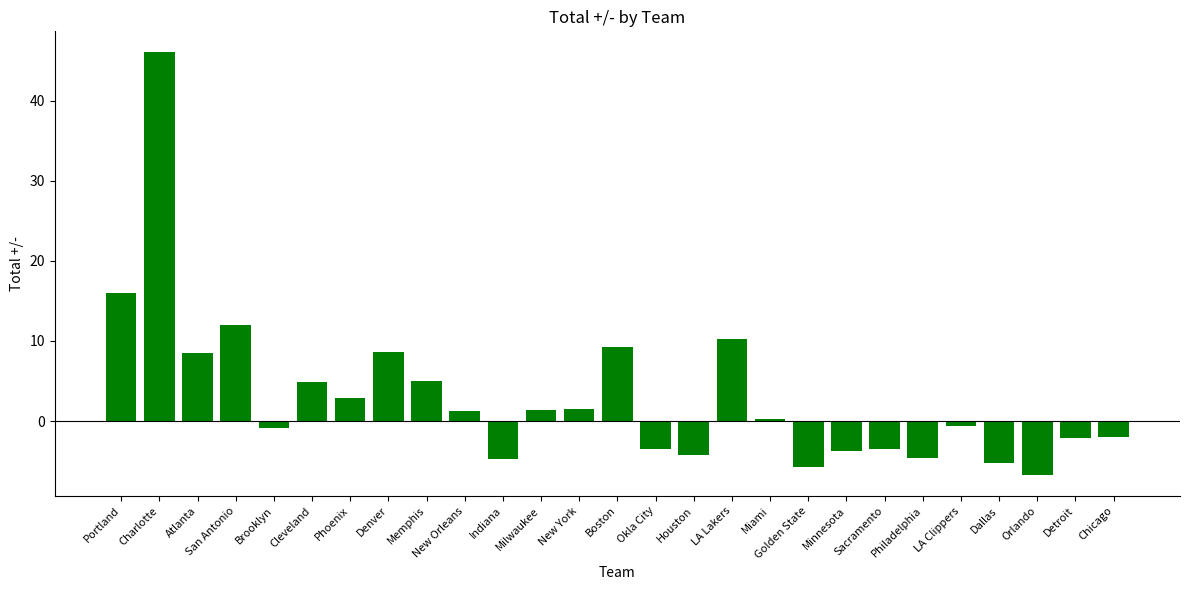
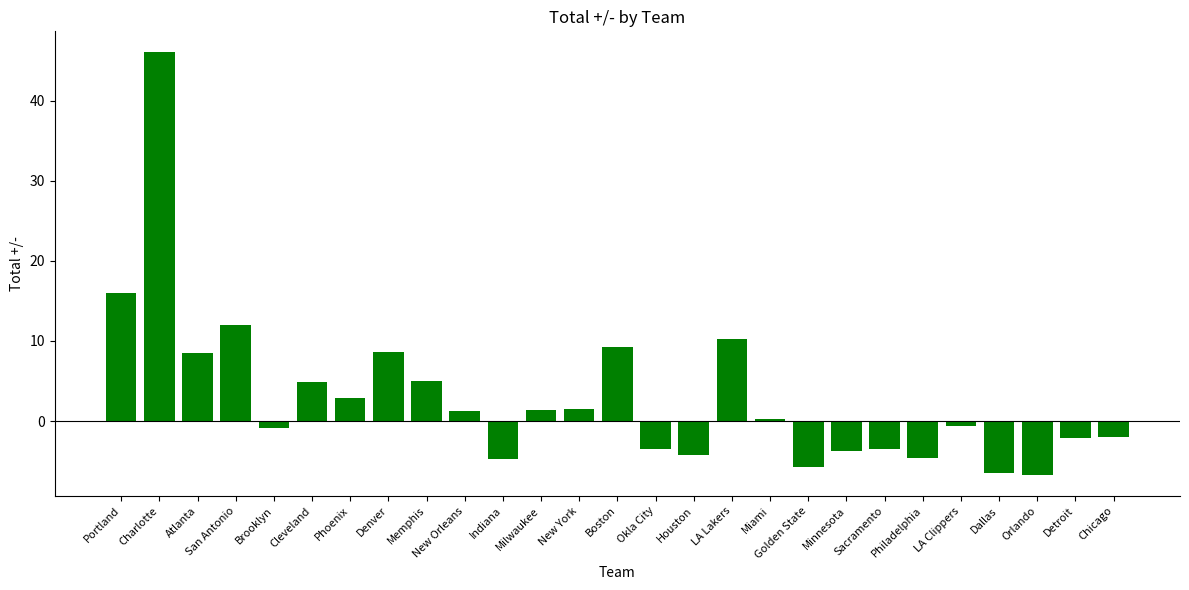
Dallas: -5 -> -7
